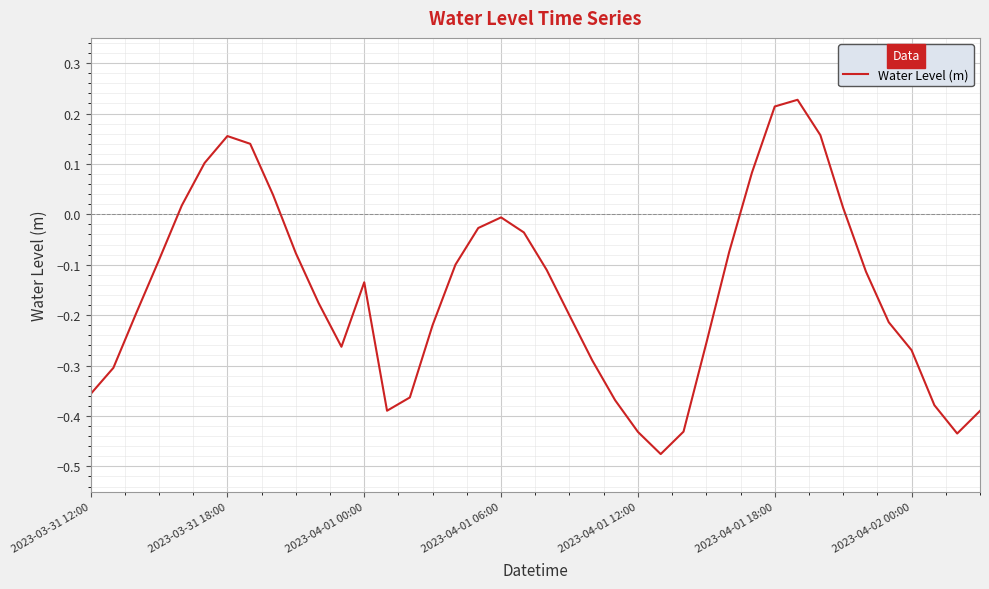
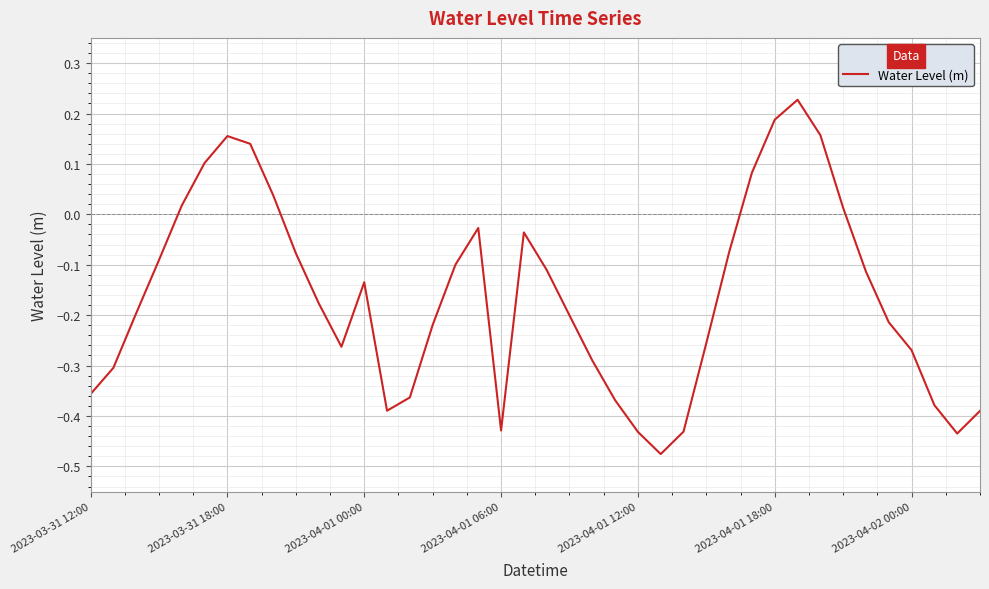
2023-04-01 06:00: -0.01 -> -0.43
2023-04-01 18:00: 0.21 -> 0.19
